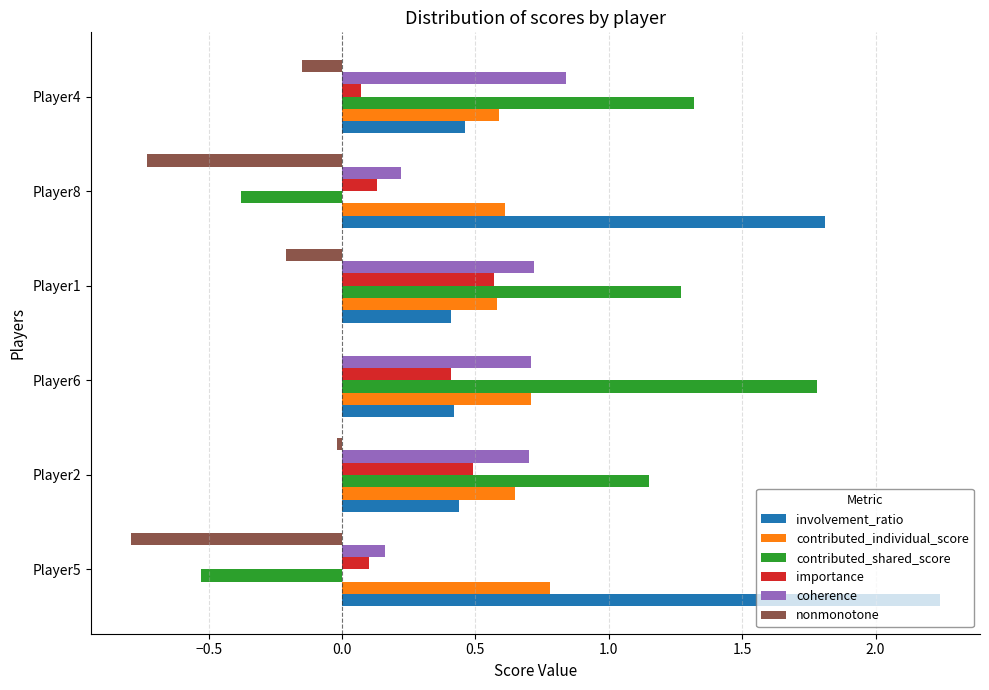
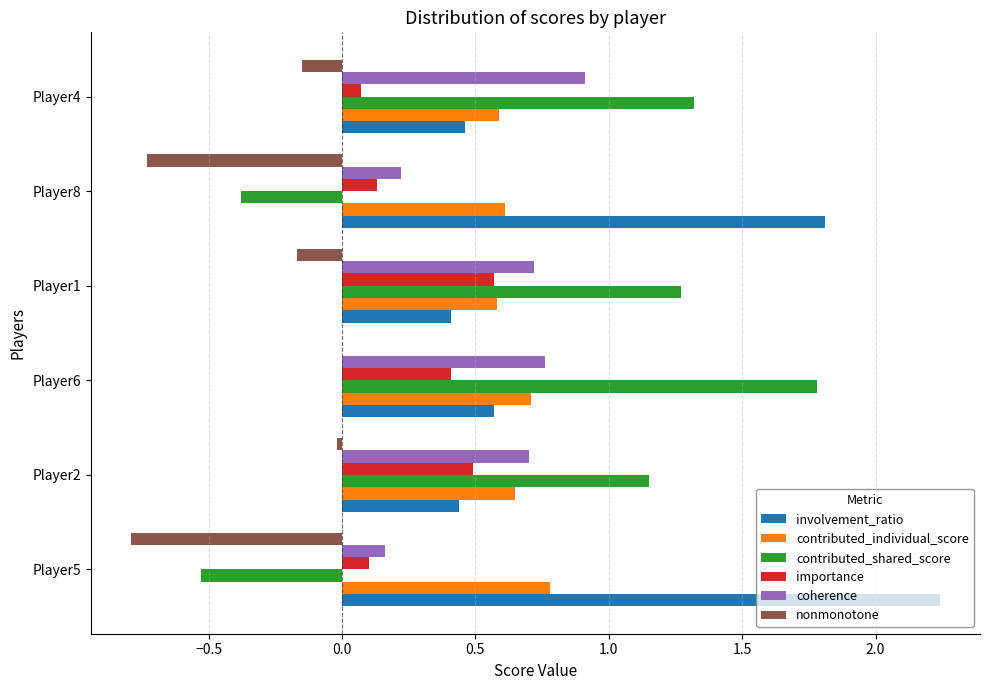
coherence, Player4: 0.84 -> 0.91
nonmonotone, Player1: -0.21 -> -0.17
coherence, Player6: 0.71 -> 0.76
involvement_ratio, Player6: 0.42 -> 0.57
